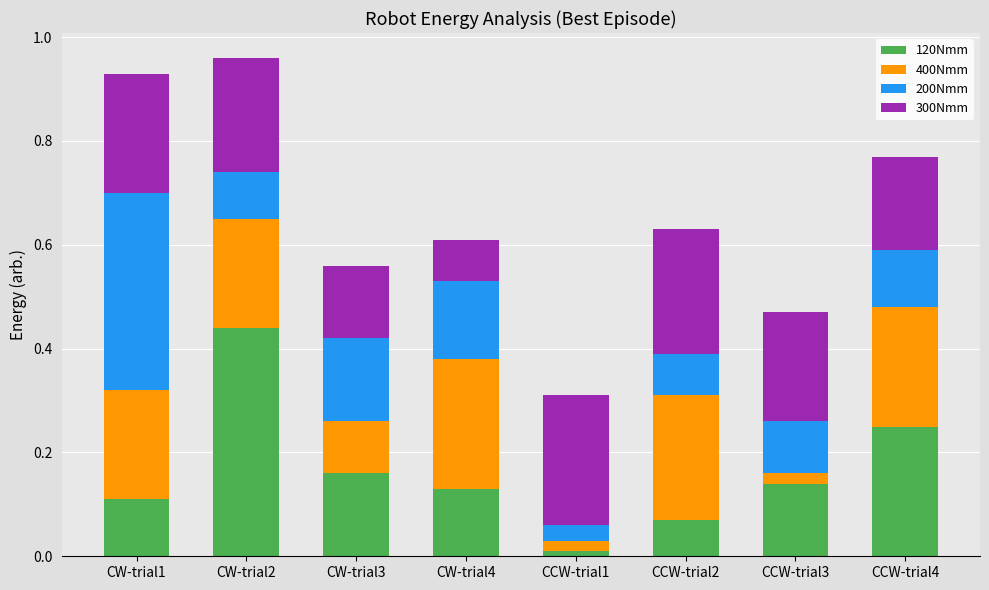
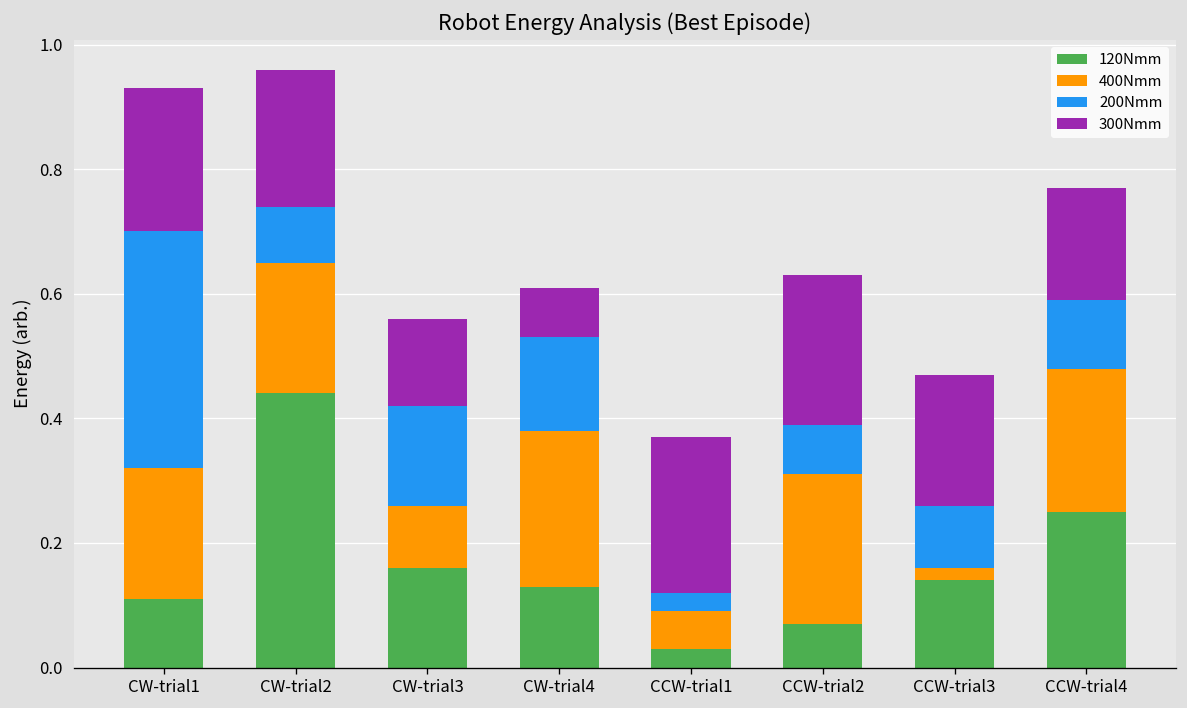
120Nmm, CCW-trial1: 0.01 -> 0.03
400Nmm, CCW-trial1: 0.02 -> 0.06
